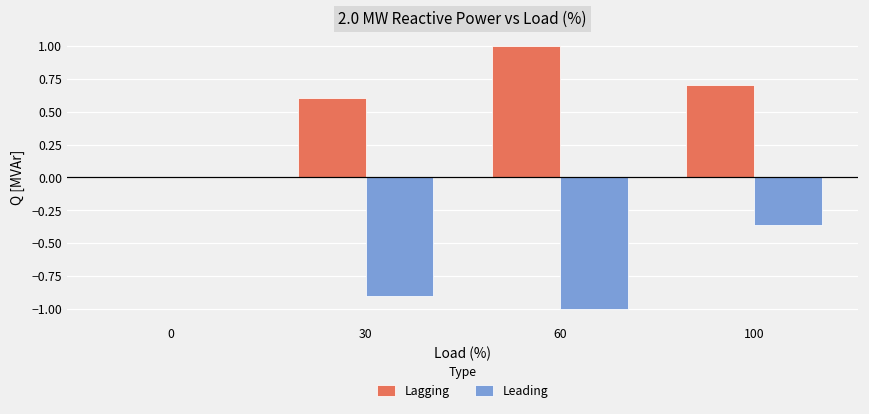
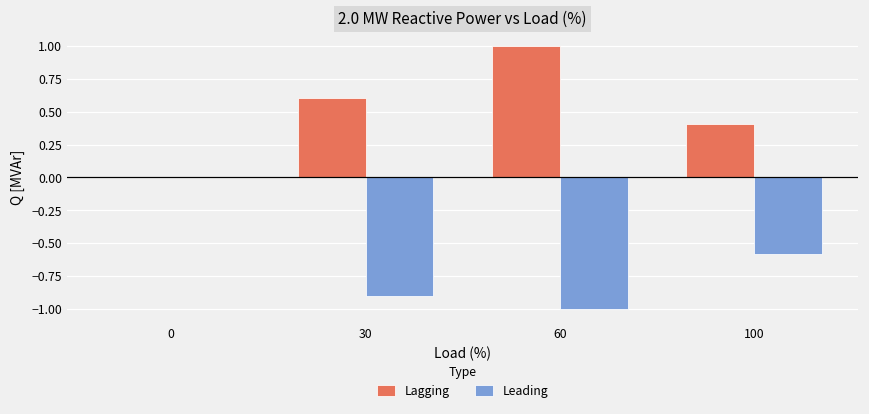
Lagging, 100: 0.70 -> 0.41
Leading, 100: -0.36 -> -0.58
